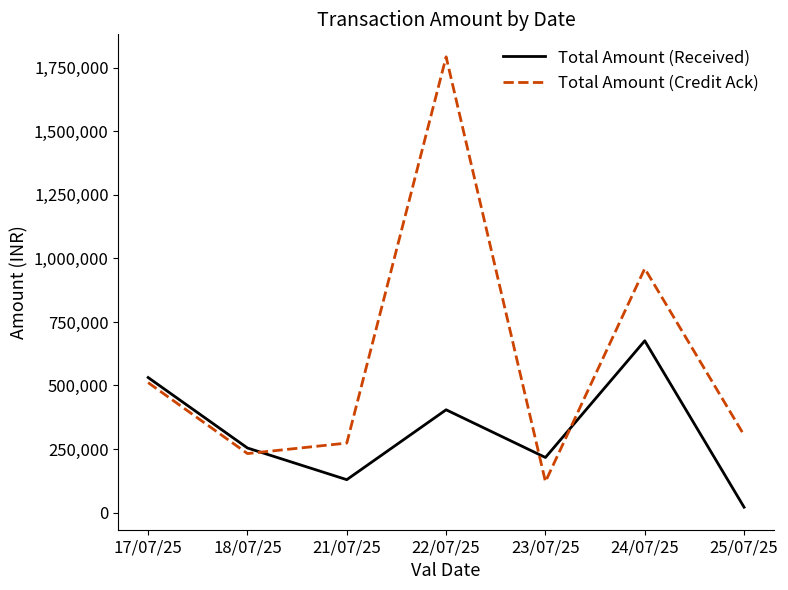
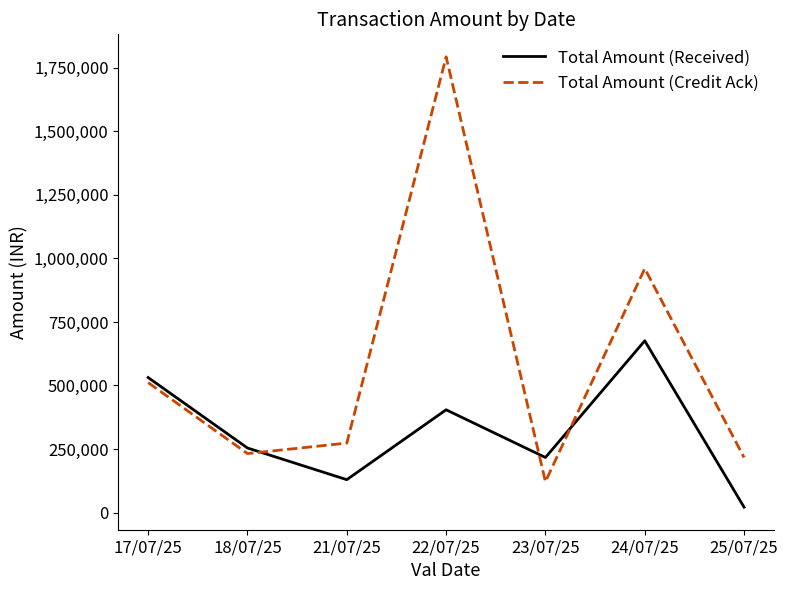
Total Amount (Credit Ack), 25/07/25: 300,000 -> 220,000
